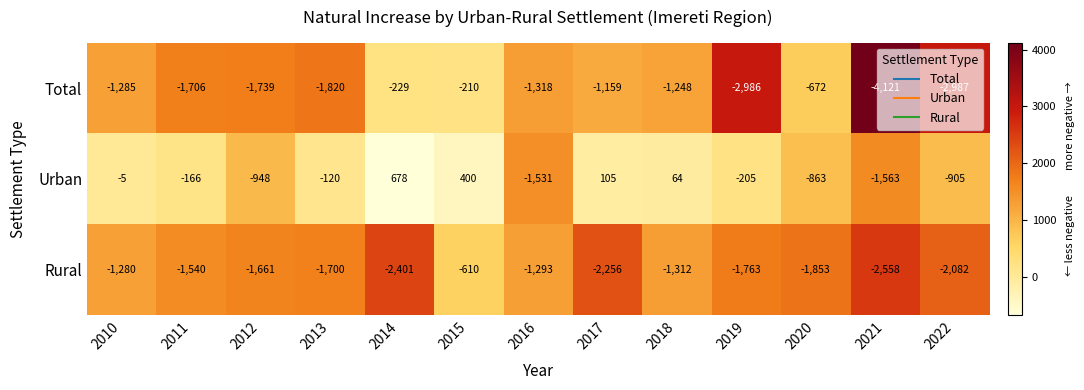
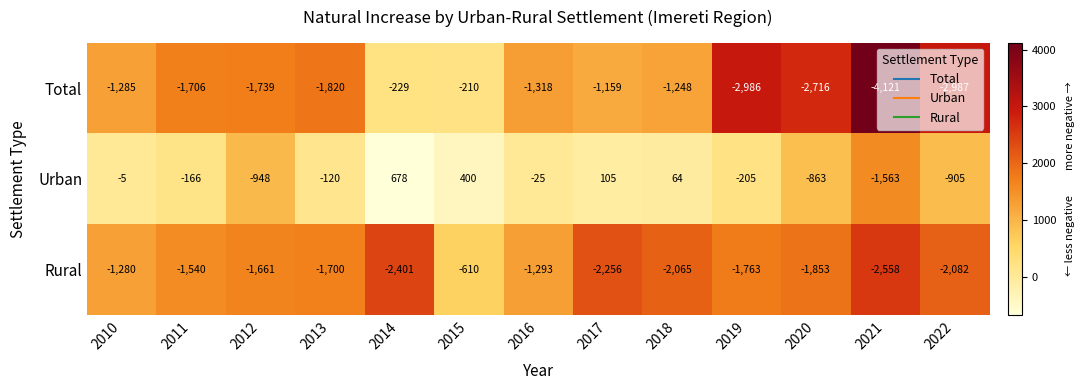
Total, 2020: -672 -> -2,716
Urban, 2016: -1,531 -> -25
Rural, 2018: -1,312 -> -2,065
